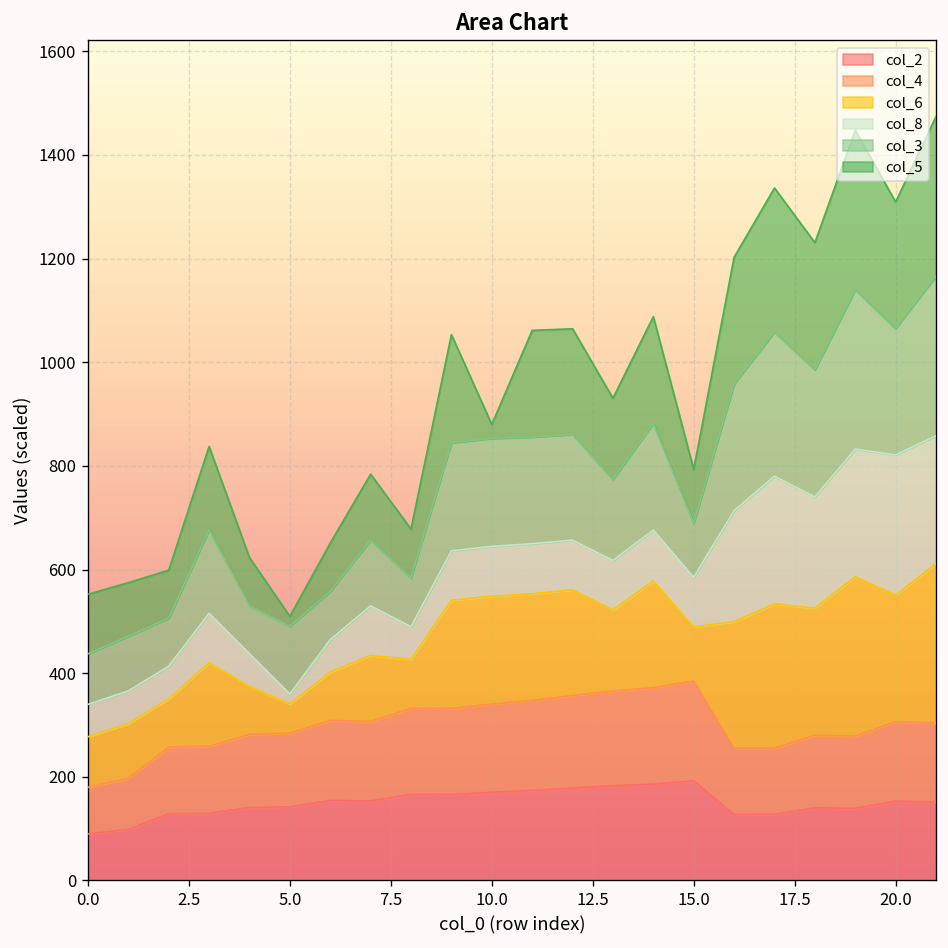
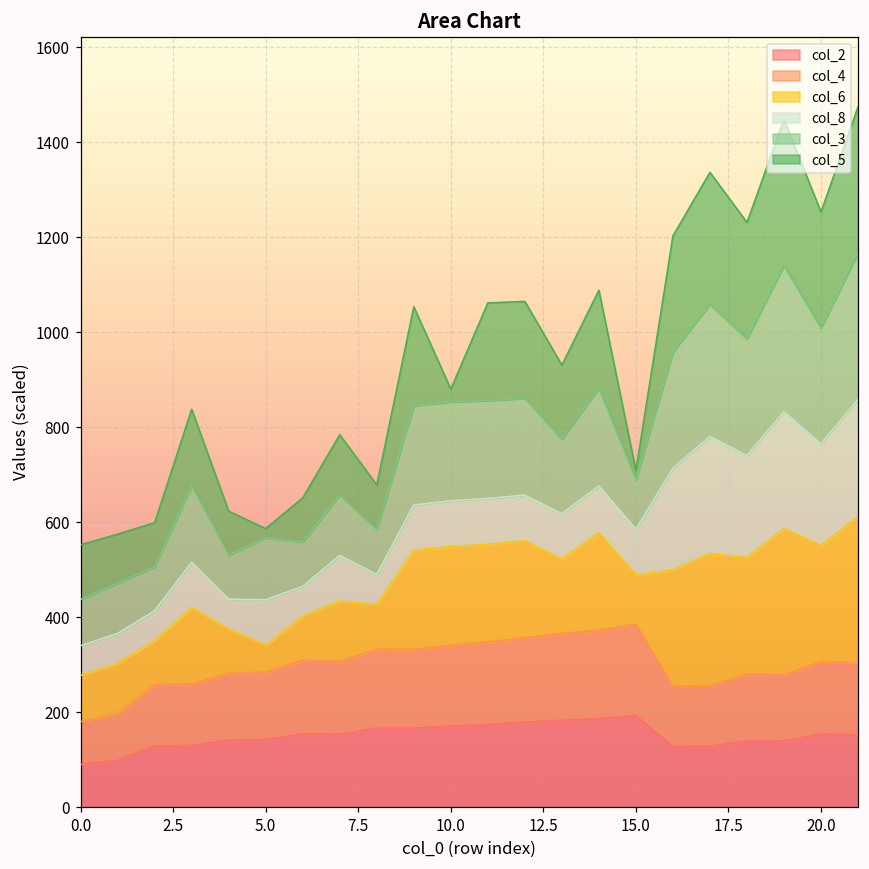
col_8, 5.0: 20 -> 100
col_5, 15.0: 100 -> 20
col_8, 20.0: 270 -> 210
